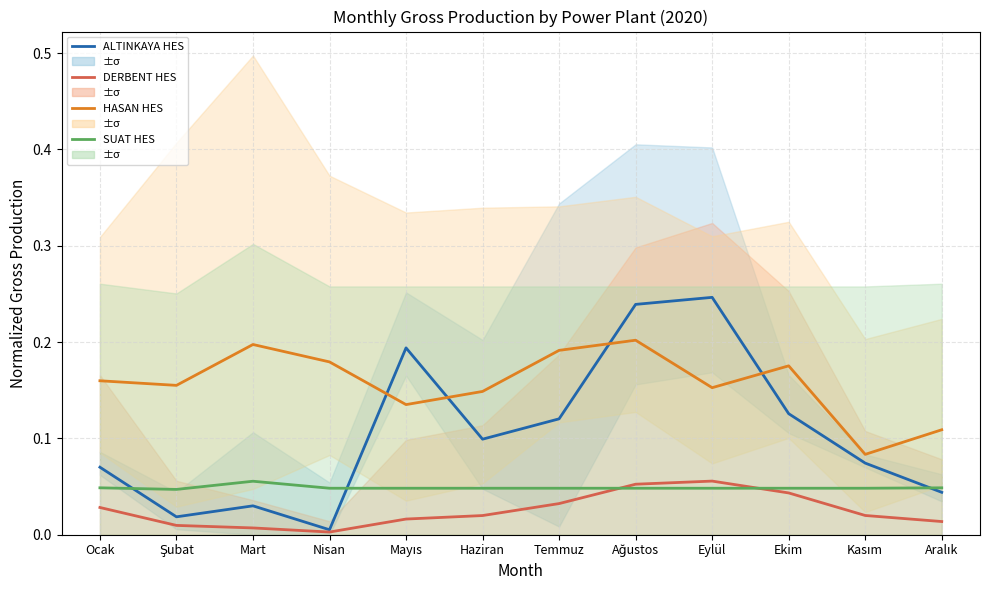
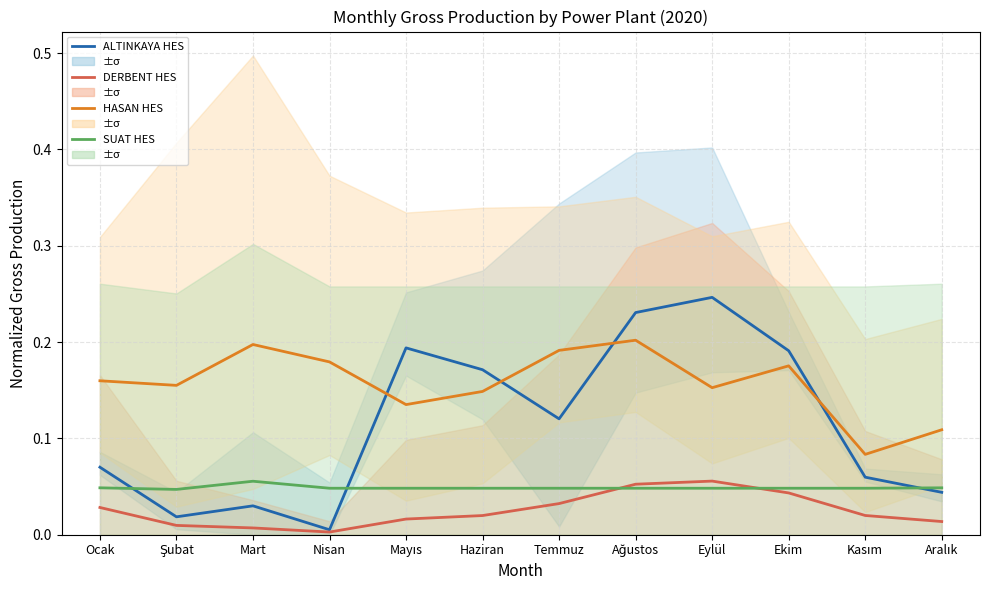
ALTINKAYA HES, Haziran: 0.10 -> 0.17
ALTINKAYA HES, Ağustos: 0.24 -> 0.23
ALTINKAYA HES, Ekim: 0.13 -> 0.19
ALTINKAYA HES, Kasım: 0.07 -> 0.06
